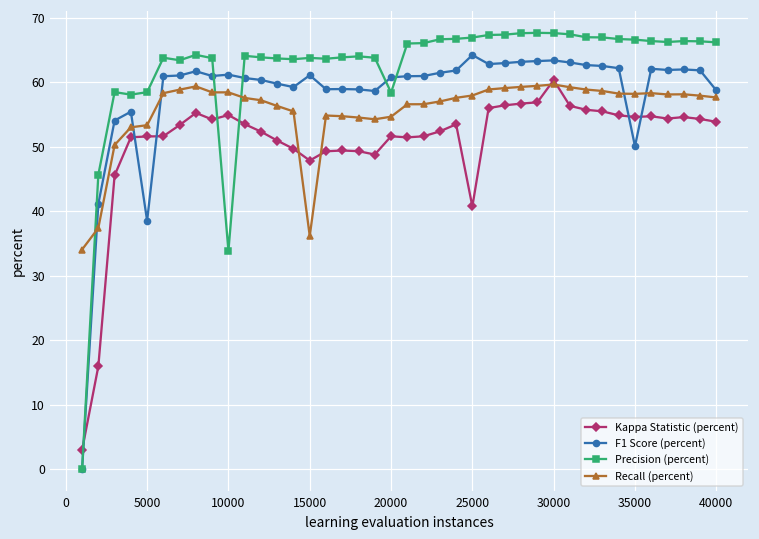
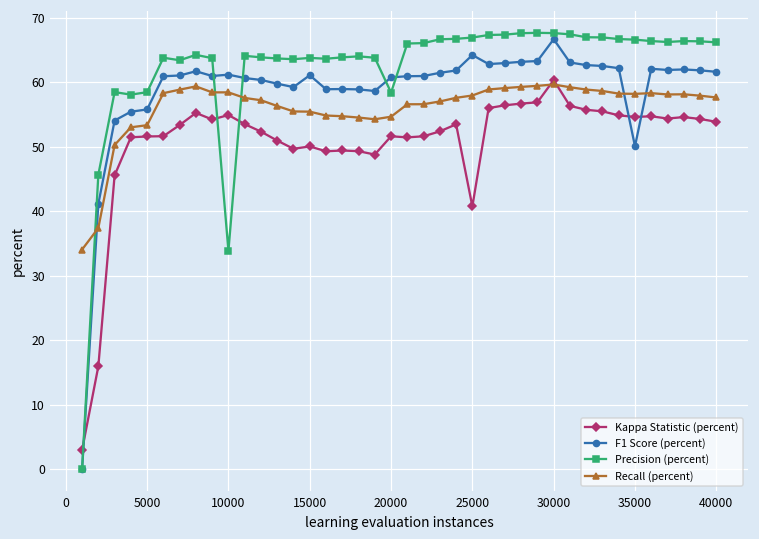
F1 Score (percent), 5000: 39 -> 56
Kappa Statistic (percent), 15000: 48 -> 50
Recall (percent), 15000: 36 -> 55
F1 Score (percent), 30000: 63 -> 67
F1 Score (percent), 40000: 59 -> 62
